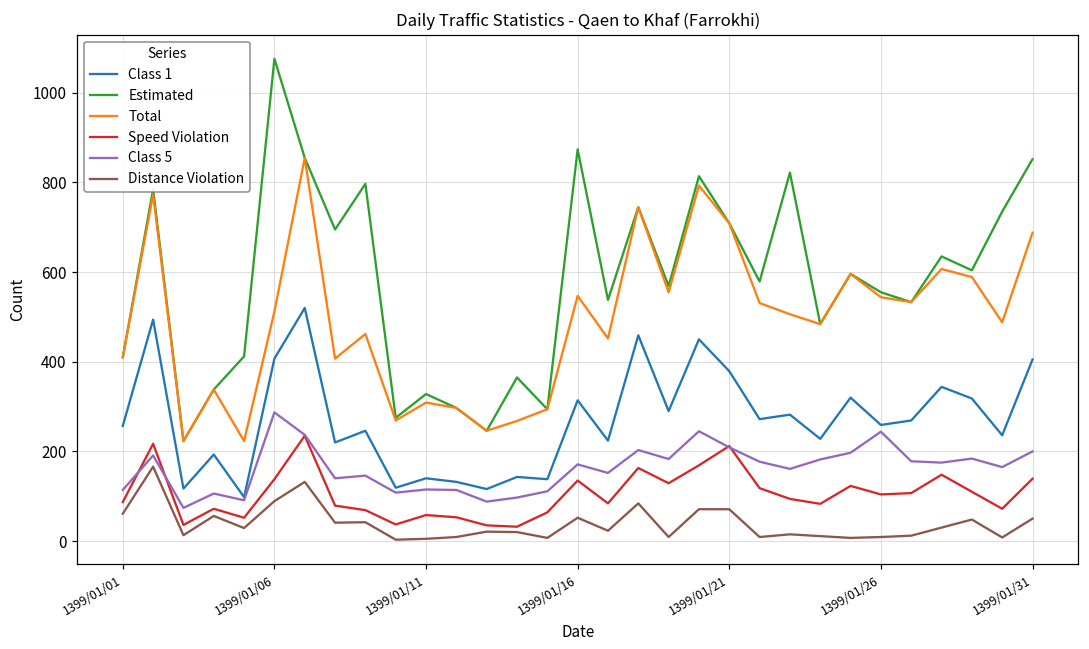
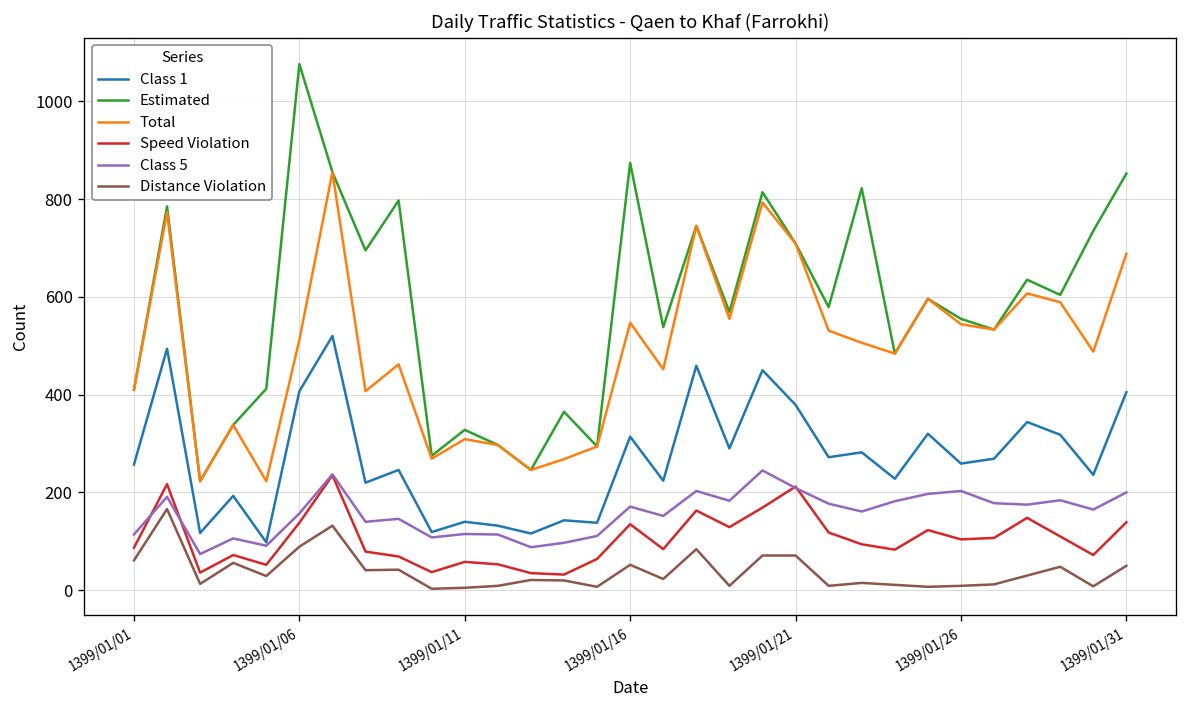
Class 5, 1399/01/06: 290 -> 160
Class 5, 1399/01/26: 240 -> 200
